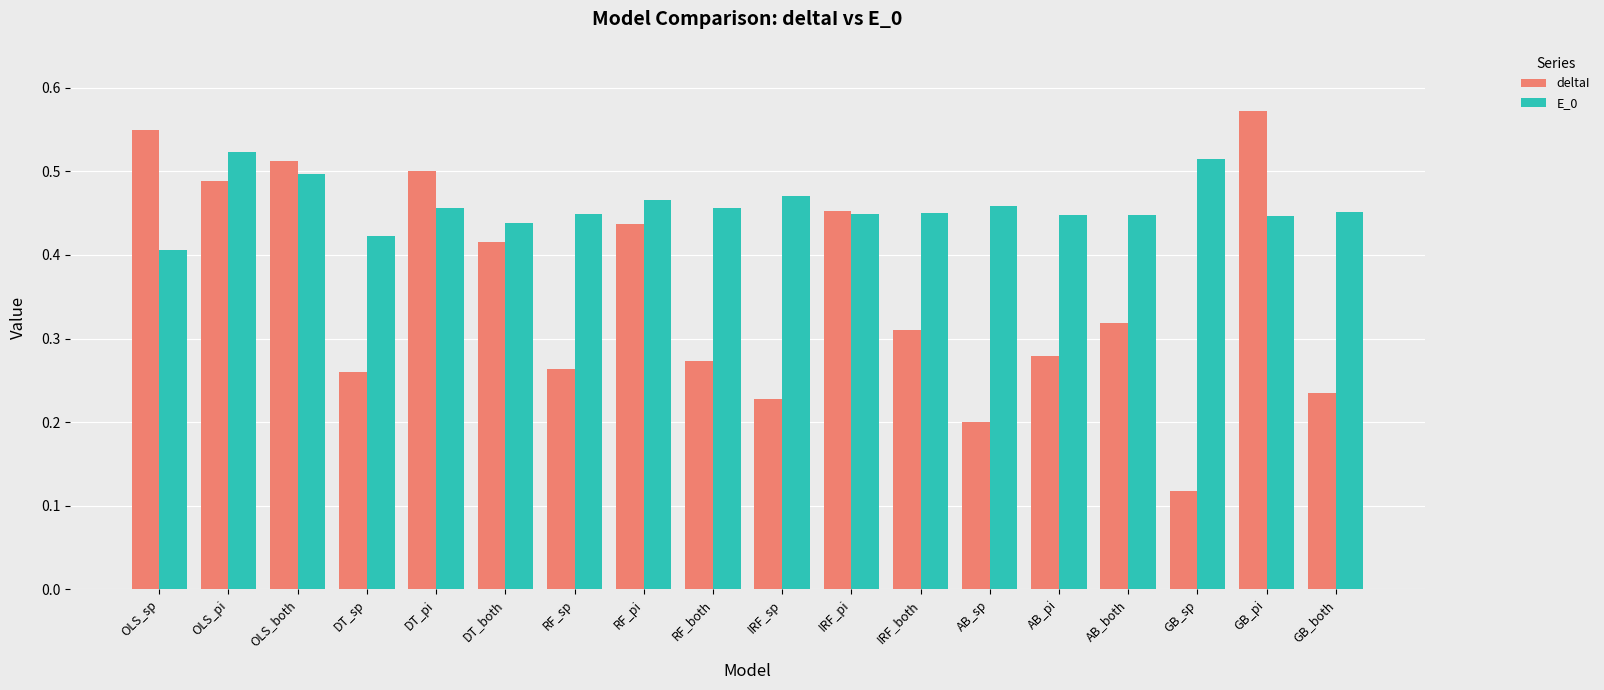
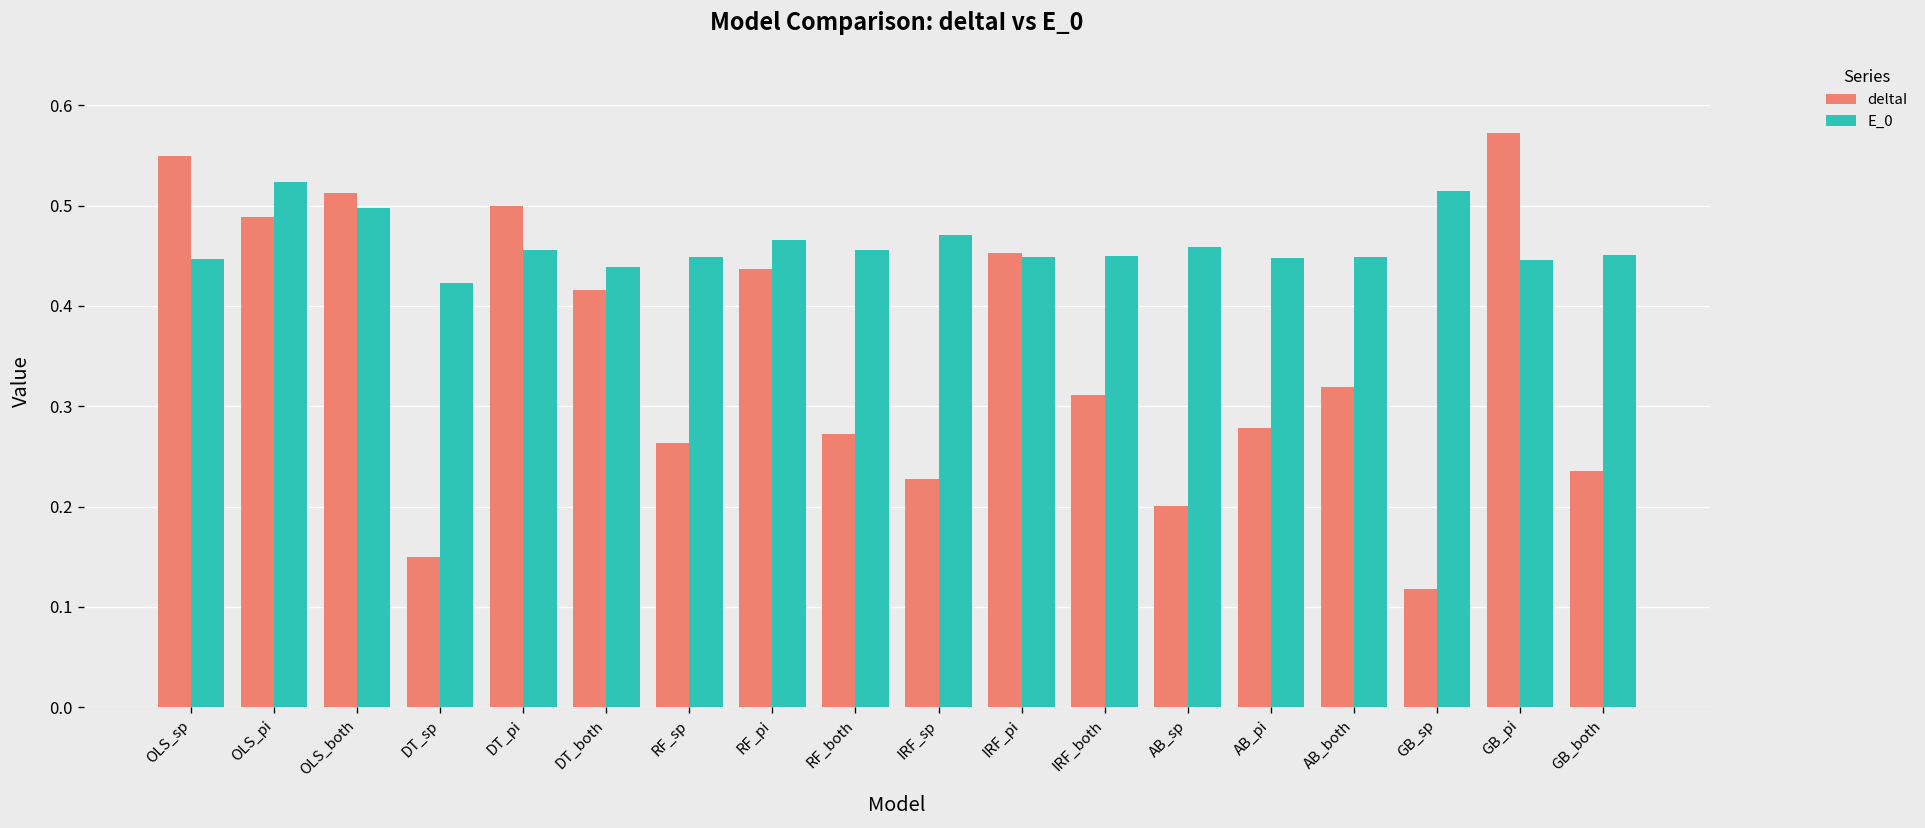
E_0, OLS_sp: 0.41 -> 0.45
deltaI, DT_sp: 0.26 -> 0.15
